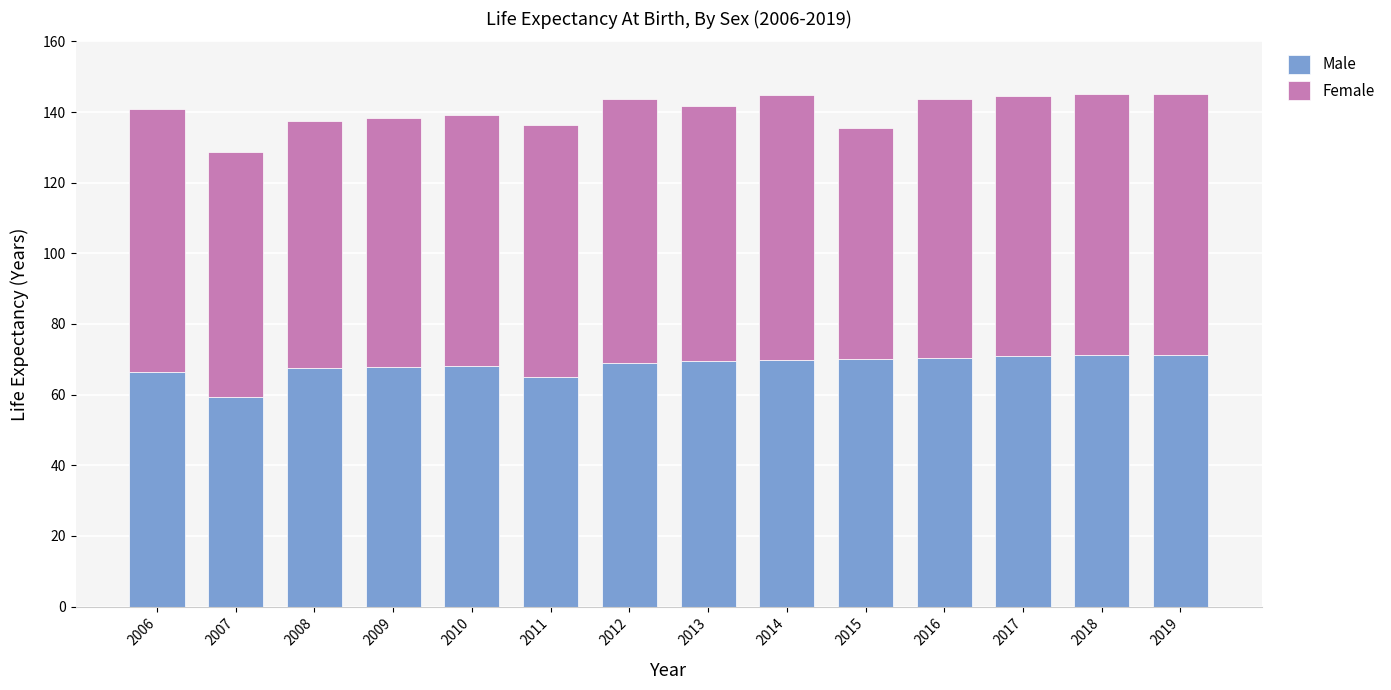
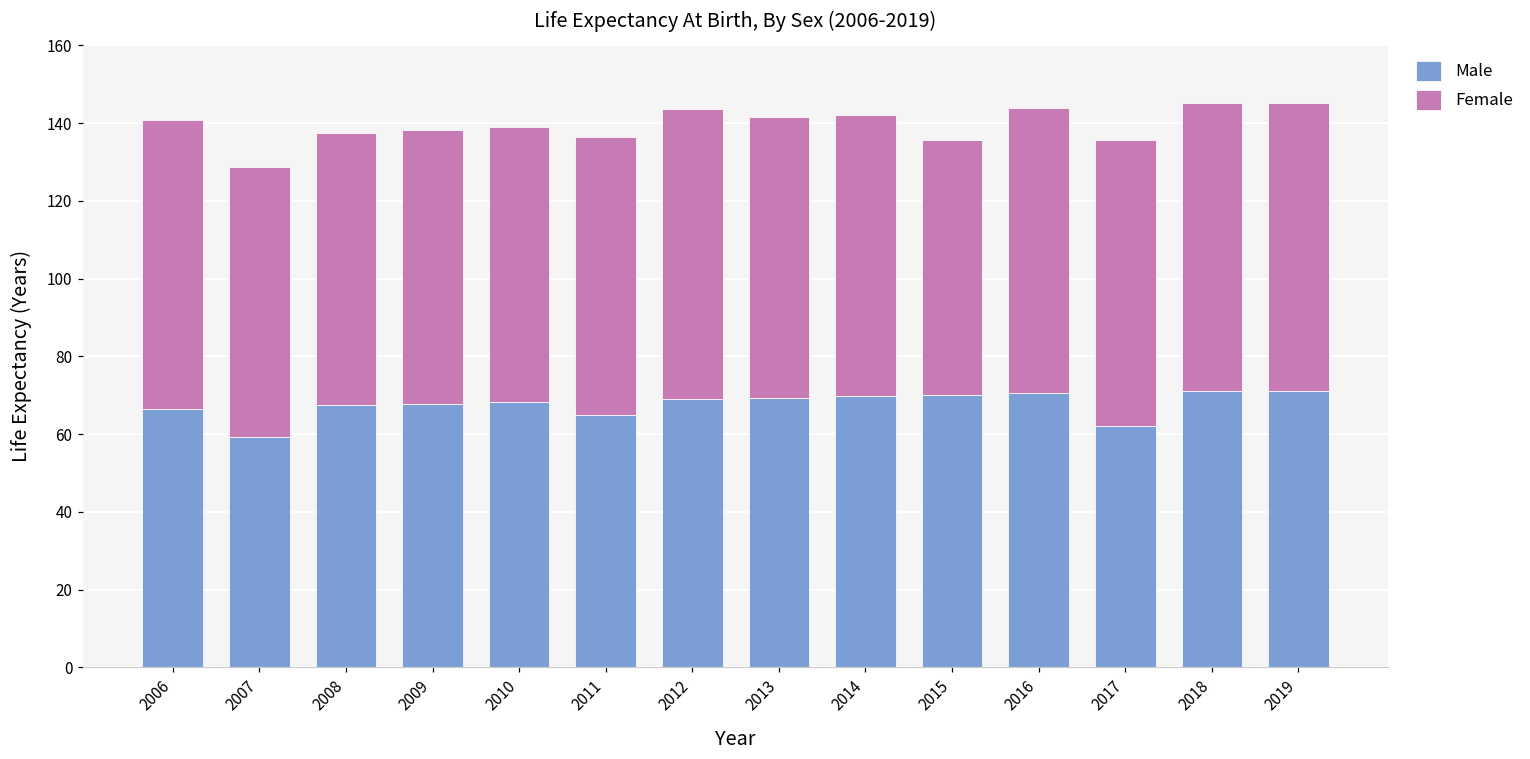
Female, 2014: 75 -> 73
Male, 2017: 71 -> 62
